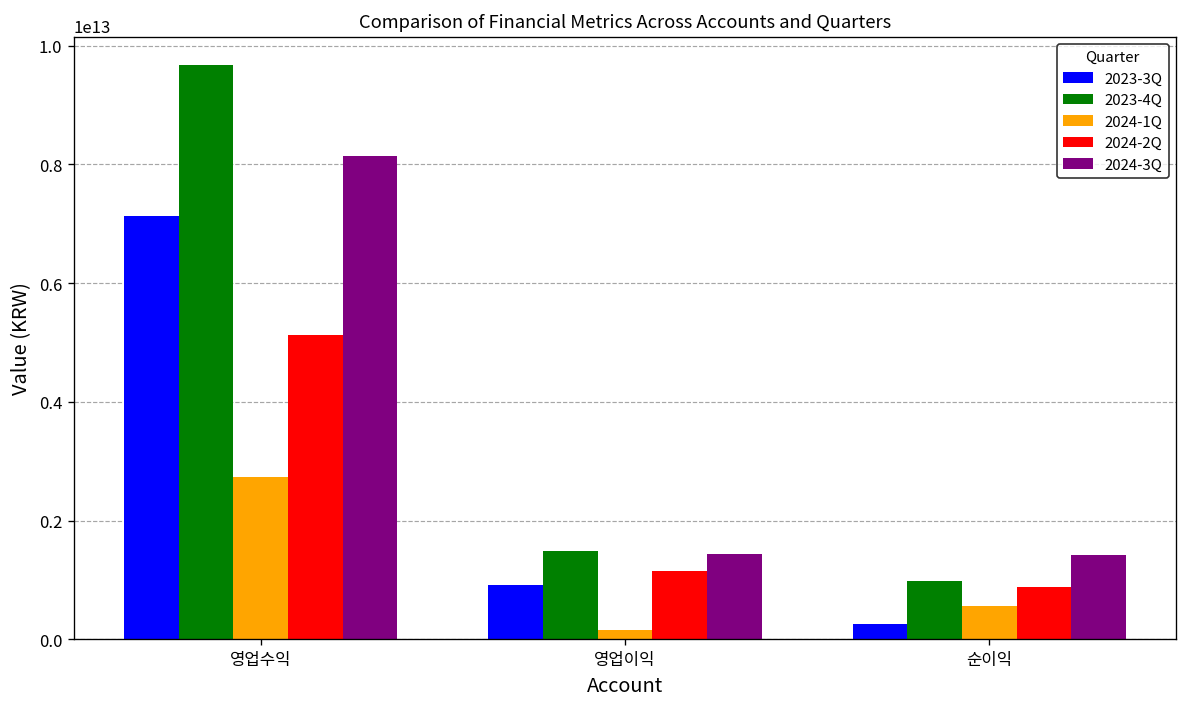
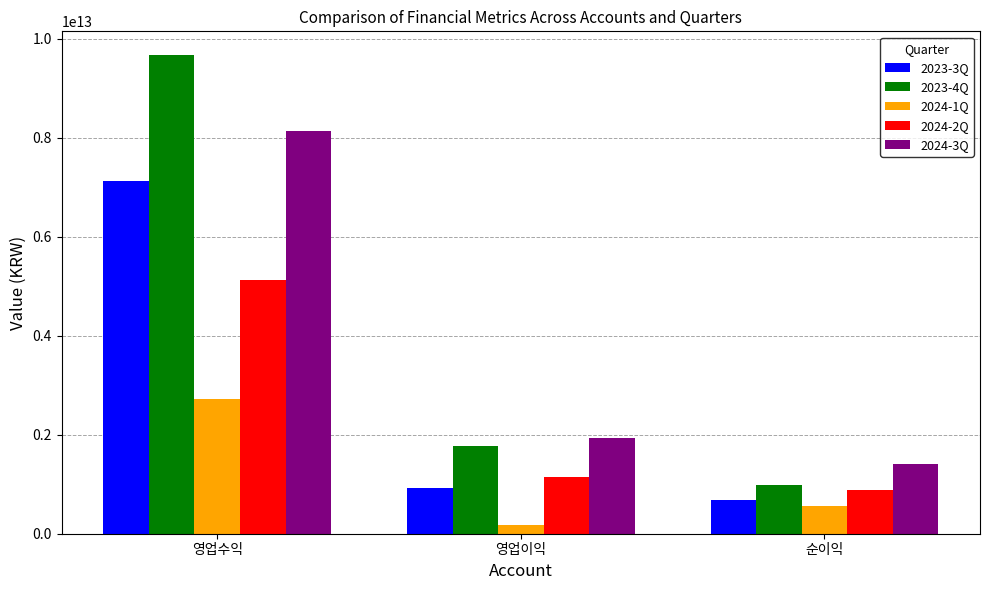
2023-4Q, 영업이익: 1500000000000 -> 1800000000000
2024-3Q, 영업이익: 1400000000000 -> 1900000000000
2023-3Q, 순이익: 300000000000 -> 700000000000
